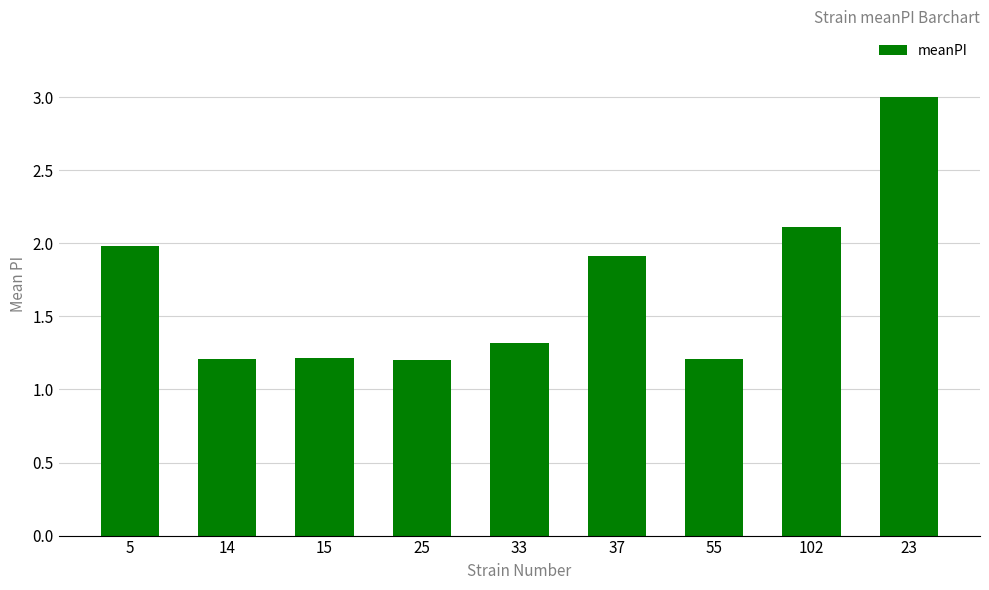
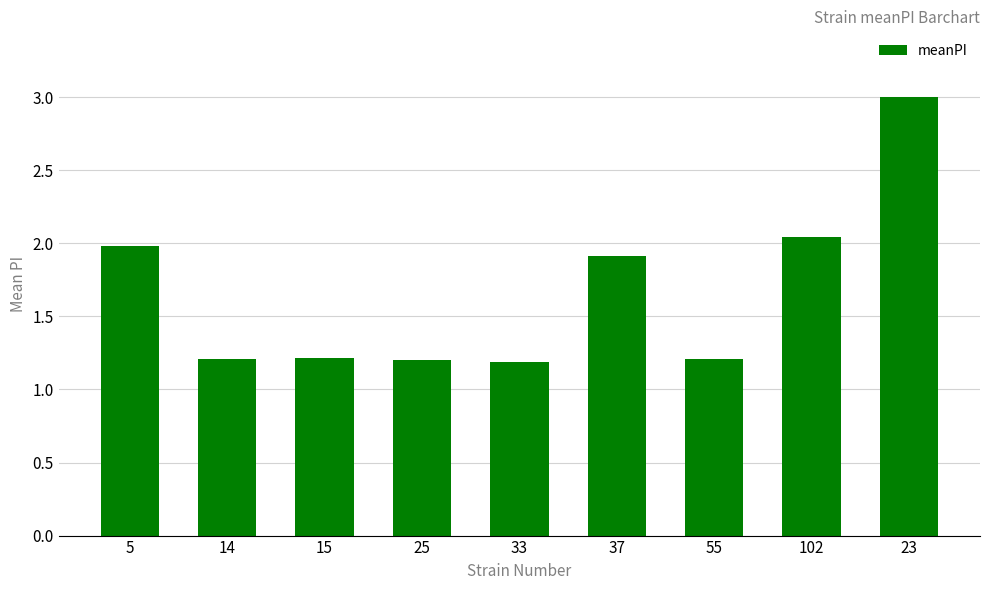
33: 1.32 -> 1.19
102: 2.11 -> 2.04
